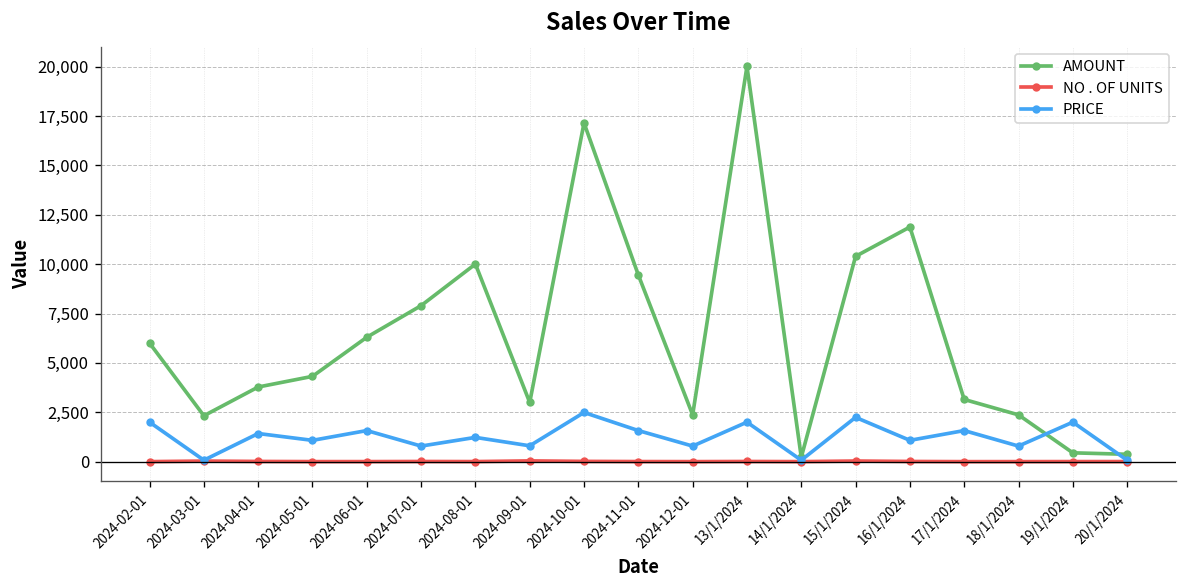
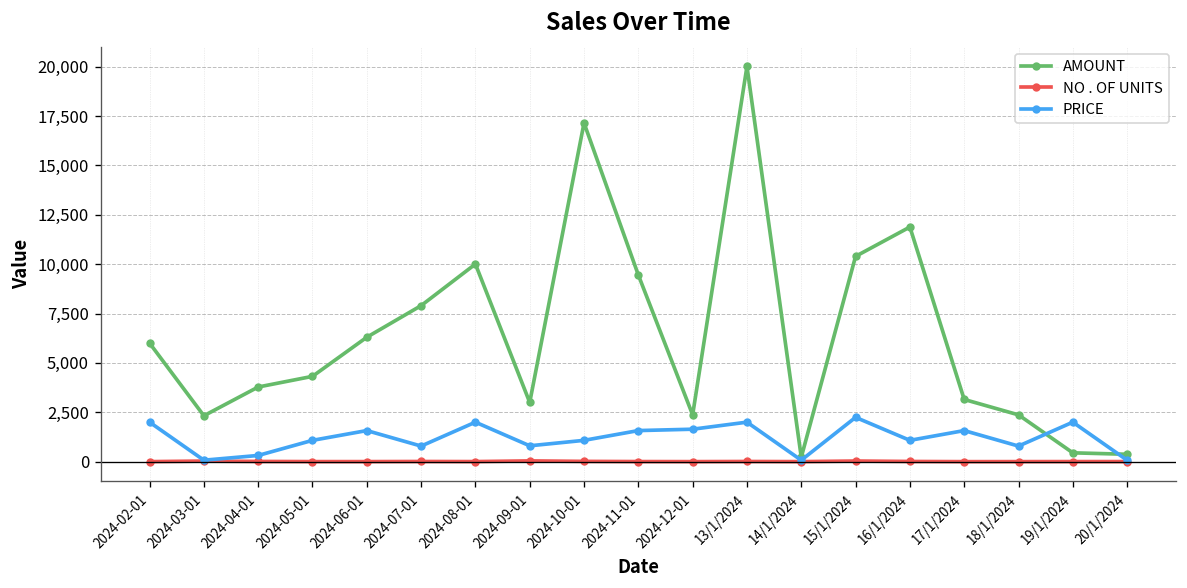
PRICE, 2024-04-01: 1,400 -> 300
PRICE, 2024-08-01: 1,200 -> 2,000
PRICE, 2024-10-01: 2,500 -> 1,100
PRICE, 2024-12-01: 800 -> 1,600
